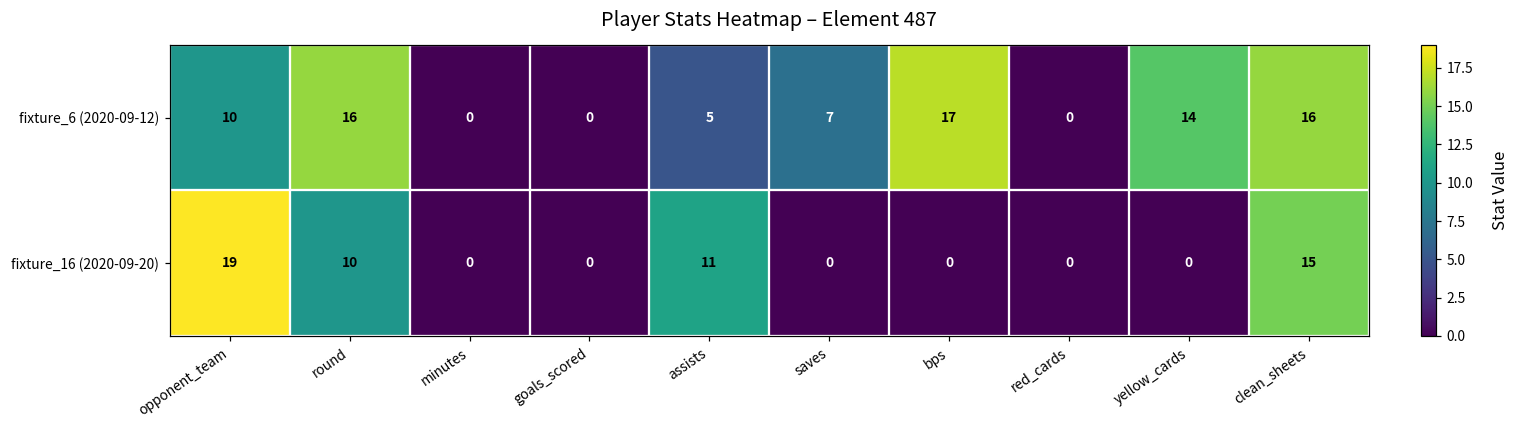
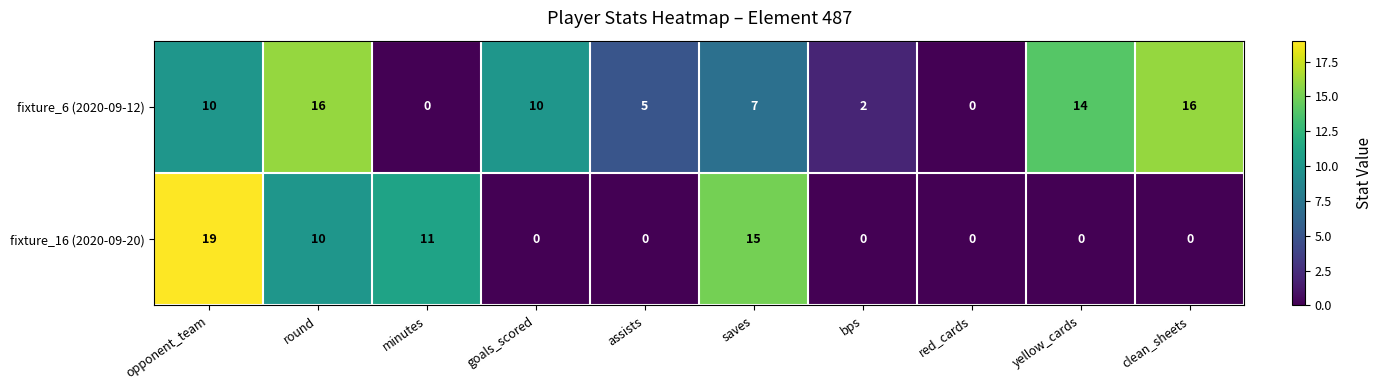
fixture_6 (2020-09-12), goals_scored: 0 -> 10
fixture_6 (2020-09-12), bps: 17 -> 2
fixture_16 (2020-09-20), minutes: 0 -> 11
fixture_16 (2020-09-20), assists: 11 -> 0
fixture_16 (2020-09-20), saves: 0 -> 15
fixture_16 (2020-09-20), clean_sheets: 15 -> 0
